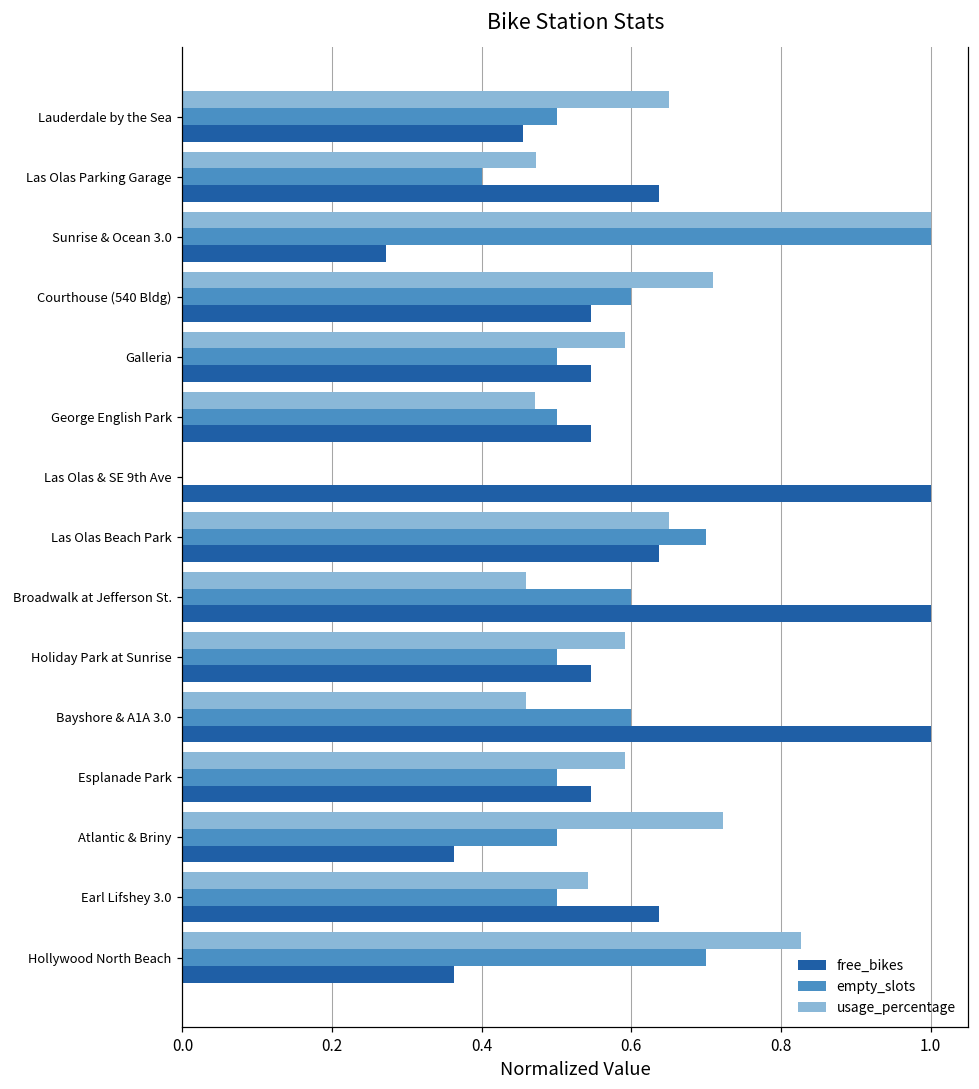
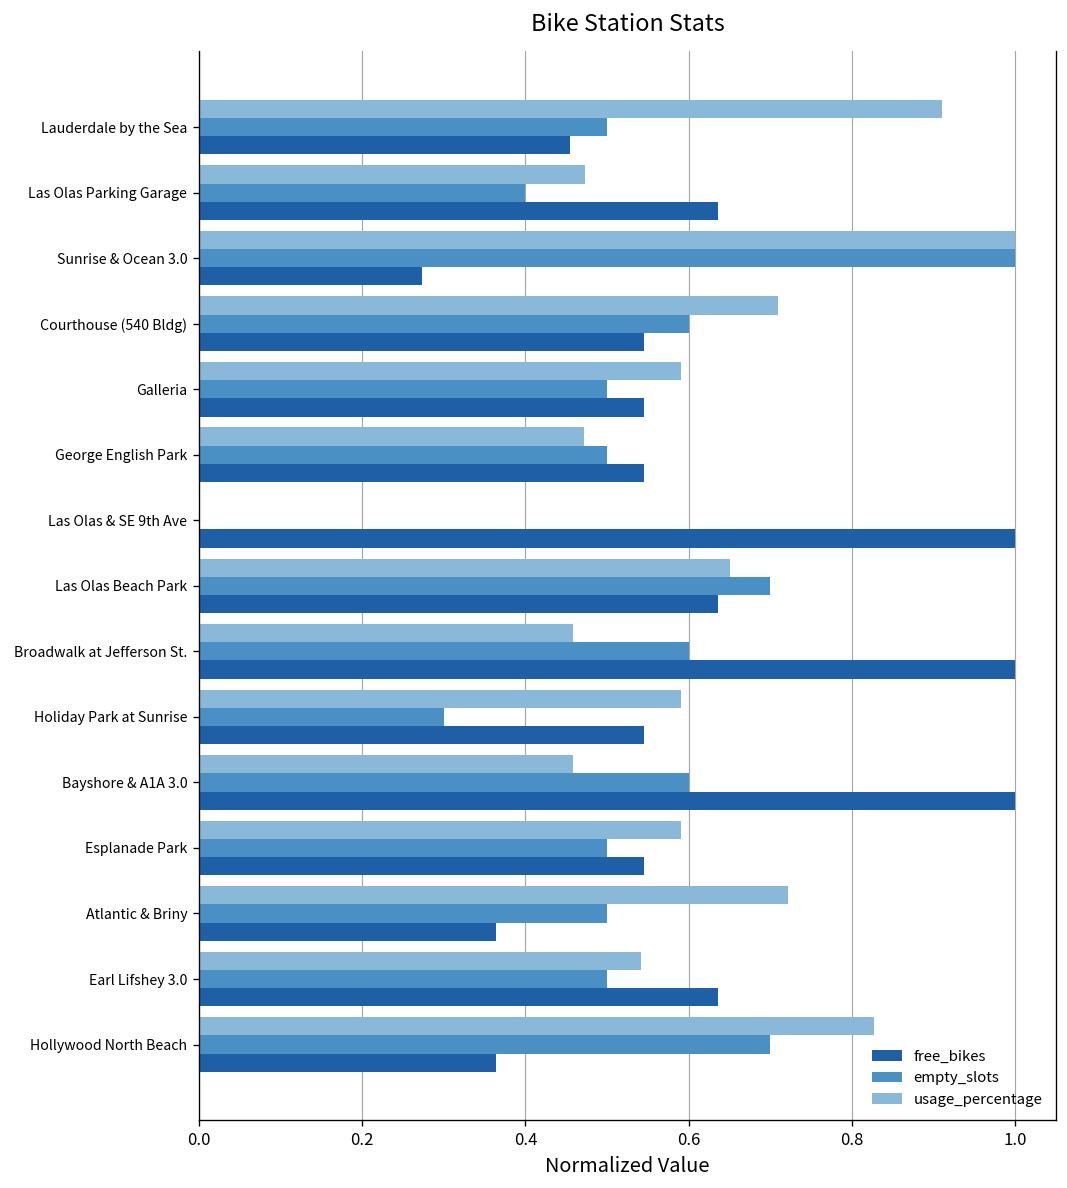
usage_percentage, Lauderdale by the Sea: 0.65 -> 0.91
empty_slots, Holiday Park at Sunrise: 0.50 -> 0.30
